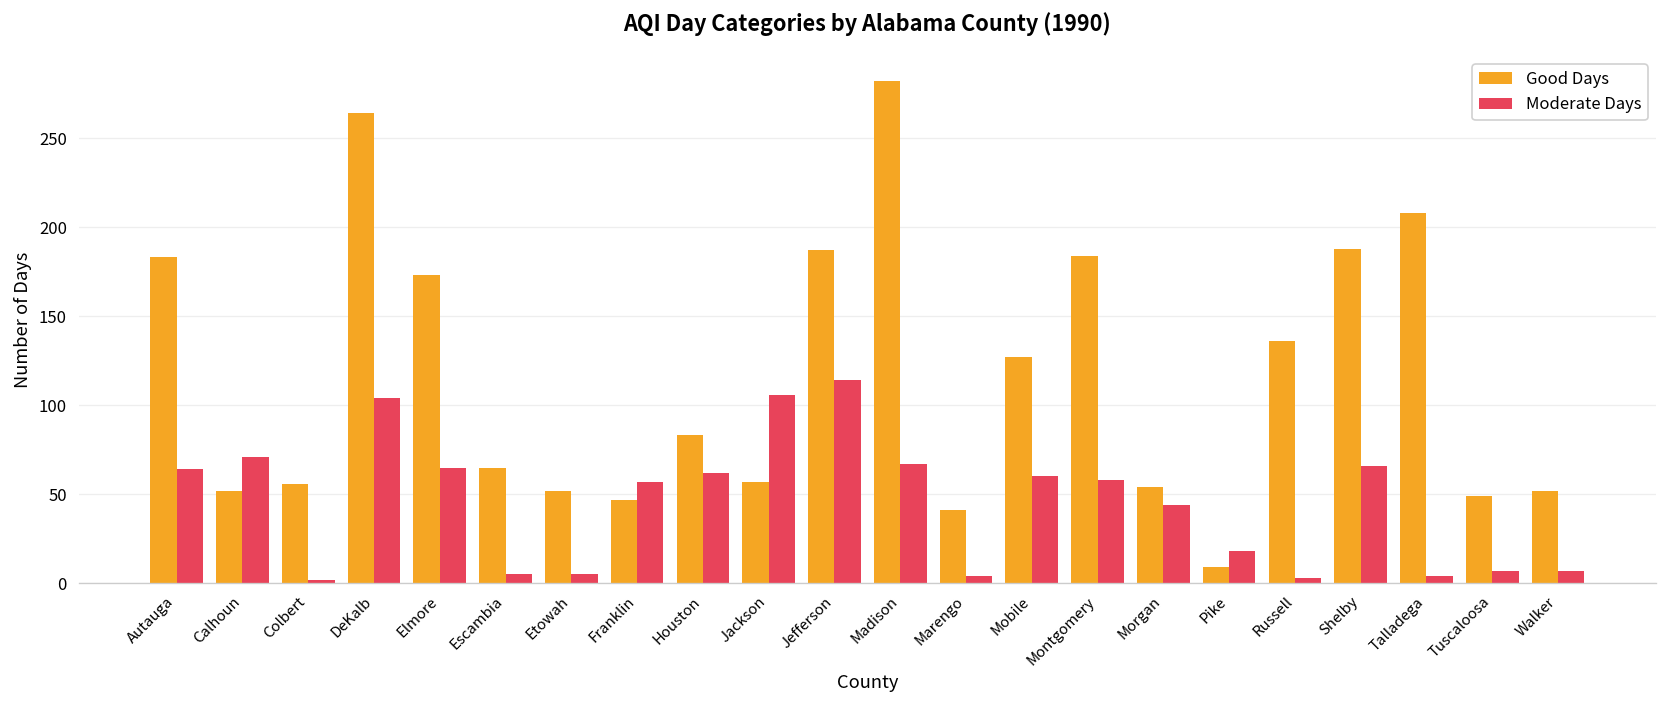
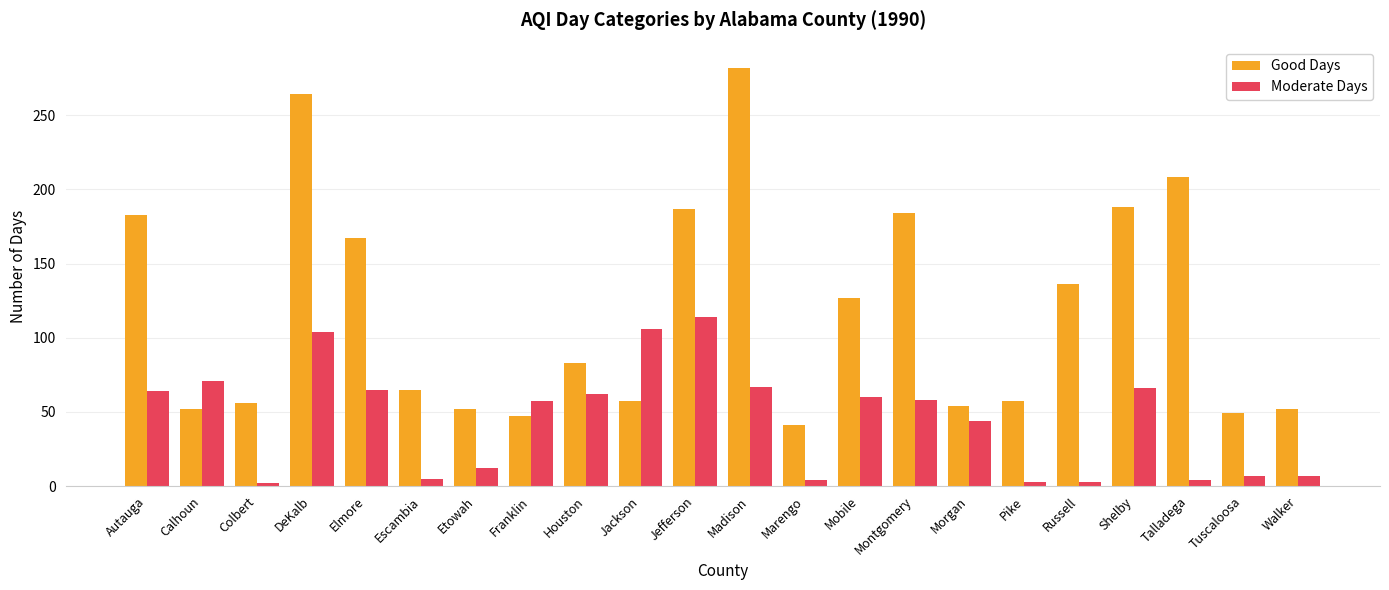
Good Days, Elmore: 173 -> 167
Moderate Days, Etowah: 5 -> 12
Good Days, Pike: 9 -> 57
Moderate Days, Pike: 18 -> 3
